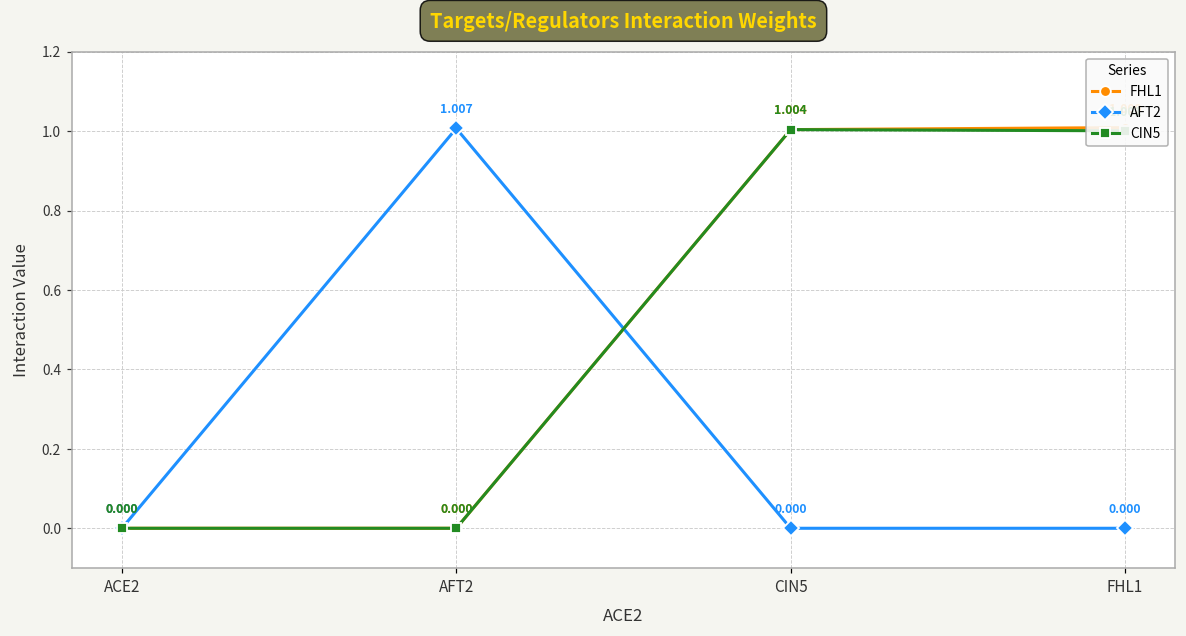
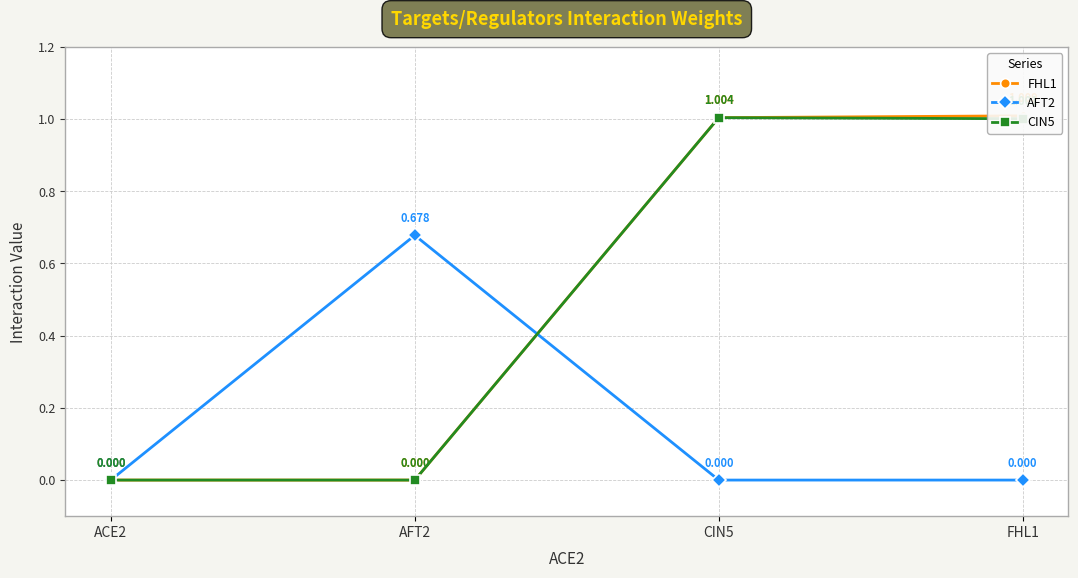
AFT2, AFT2: 1.007 -> 0.678
